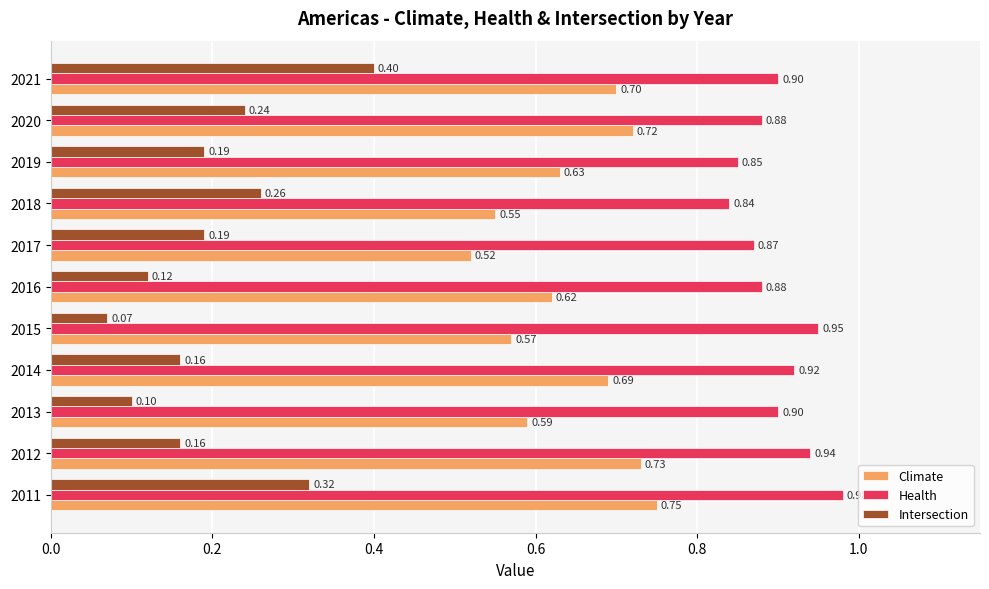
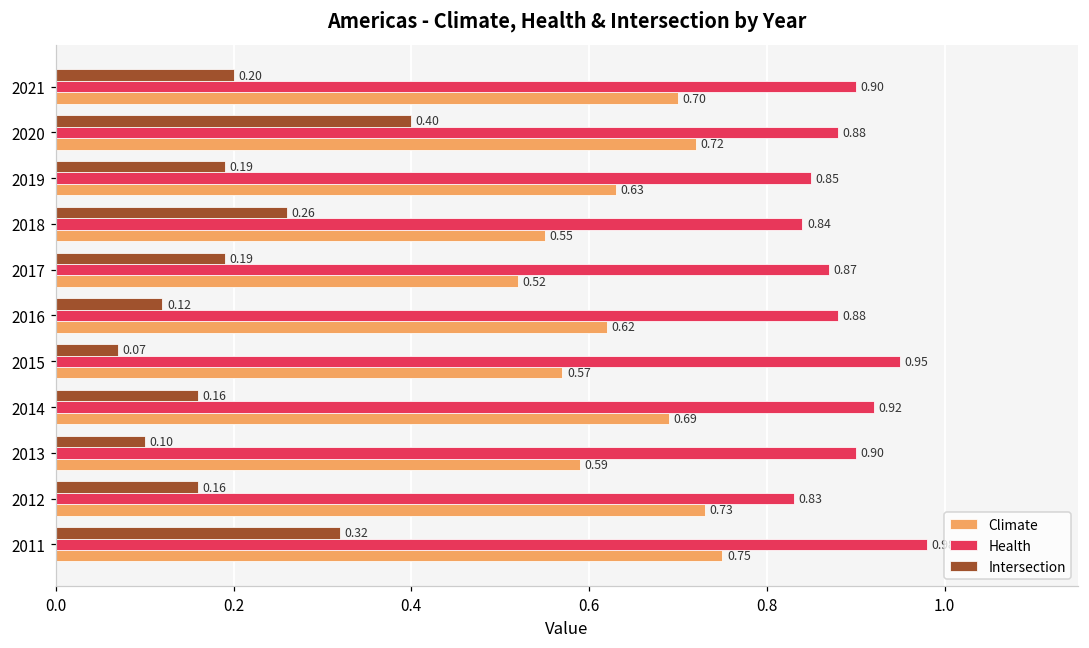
Intersection, 2021: 0.40 -> 0.20
Intersection, 2020: 0.24 -> 0.40
Health, 2012: 0.94 -> 0.83
